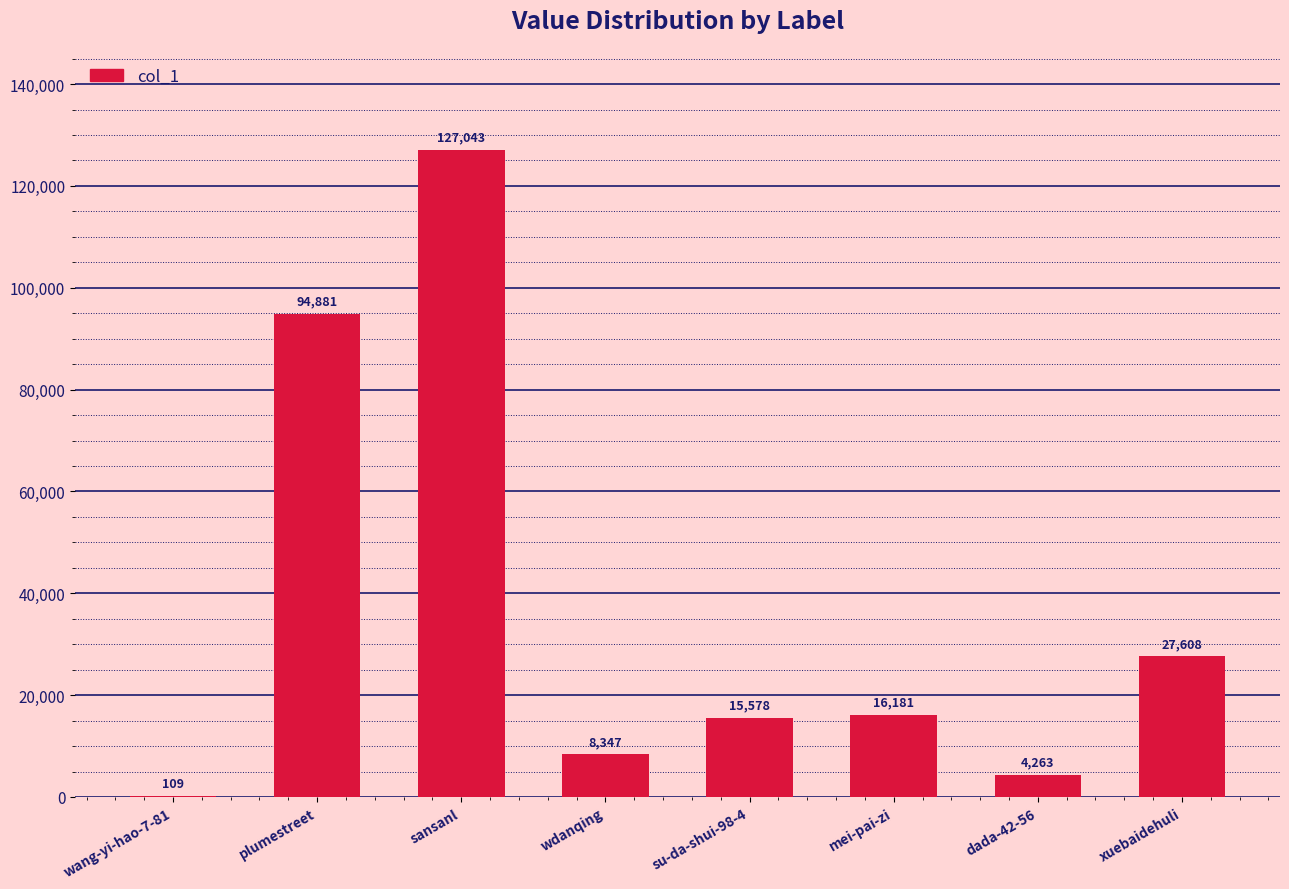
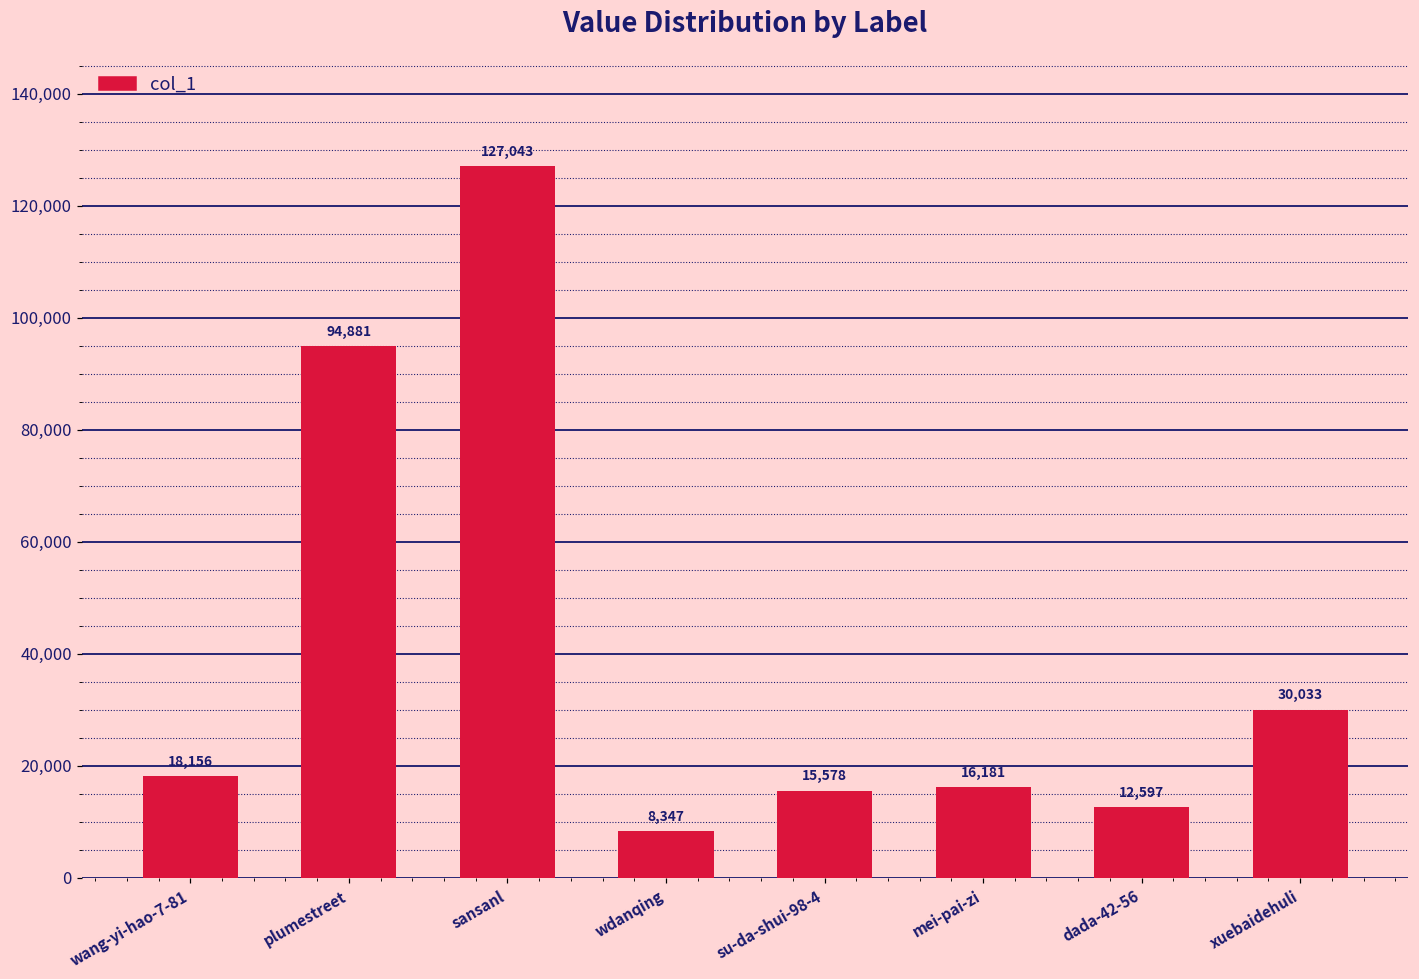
wang-yi-hao-7-81: 109 -> 18,156
dada-42-56: 4,263 -> 12,597
xuebaidehuli: 27,608 -> 30,033
